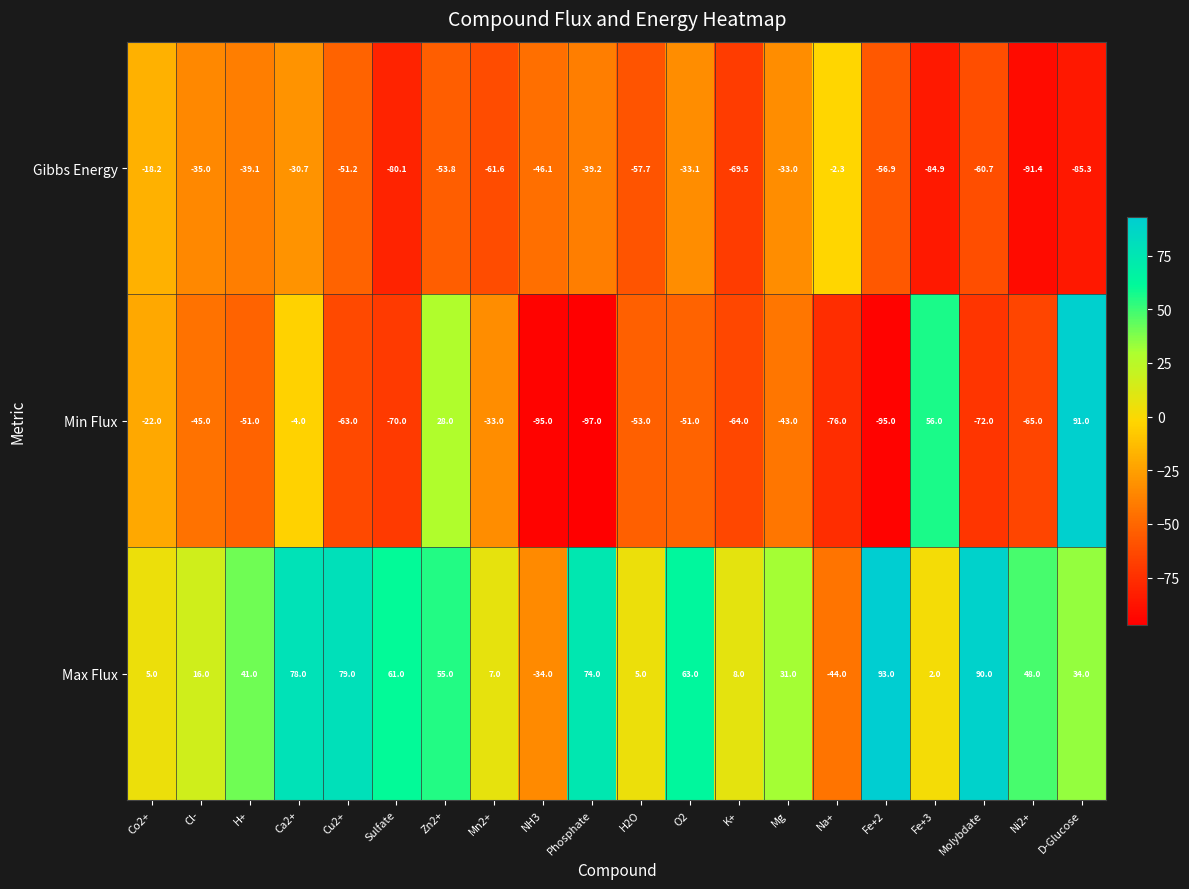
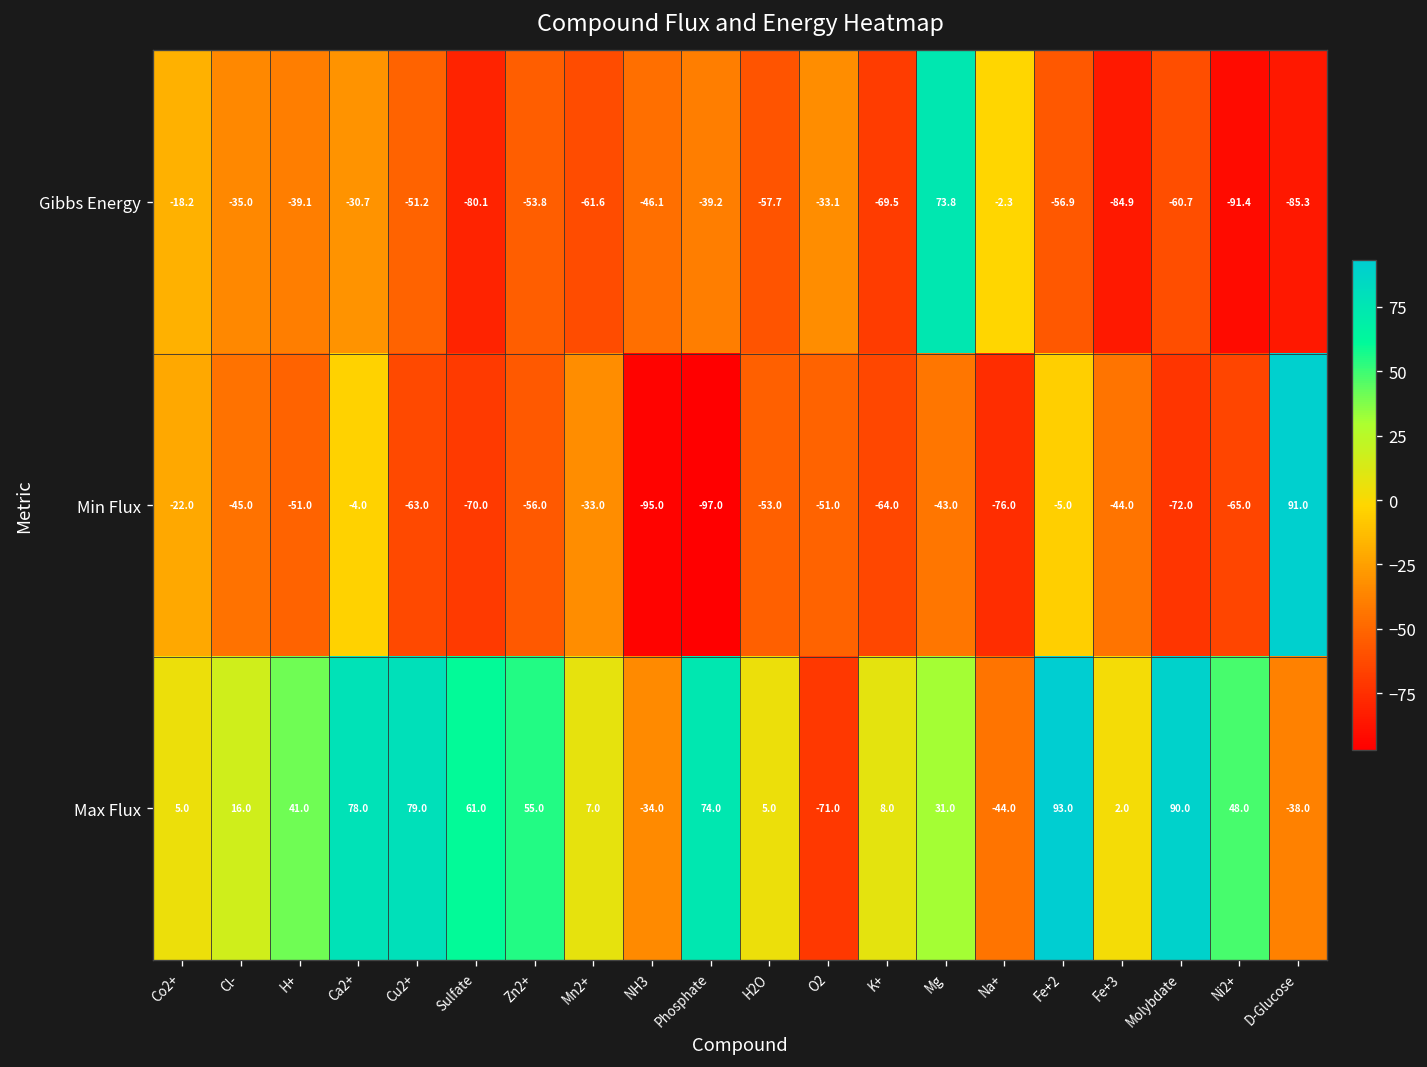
Gibbs Energy, Mg: -33.0 -> 73.8
Min Flux, Zn2+: 28.0 -> -56.0
Min Flux, Fe+2: -95.0 -> -5.0
Min Flux, Fe+3: 56.0 -> -44.0
Max Flux, O2: 63.0 -> -71.0
Max Flux, D-Glucose: 34.0 -> -38.0
